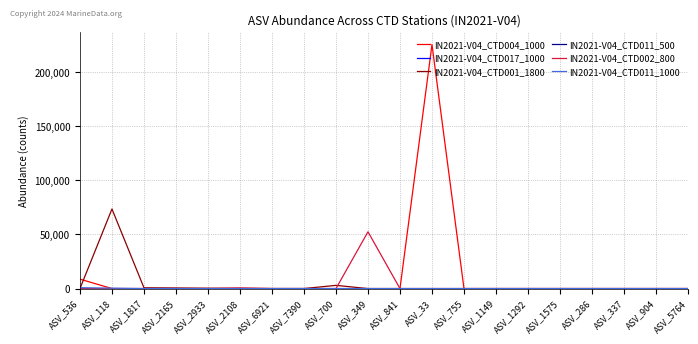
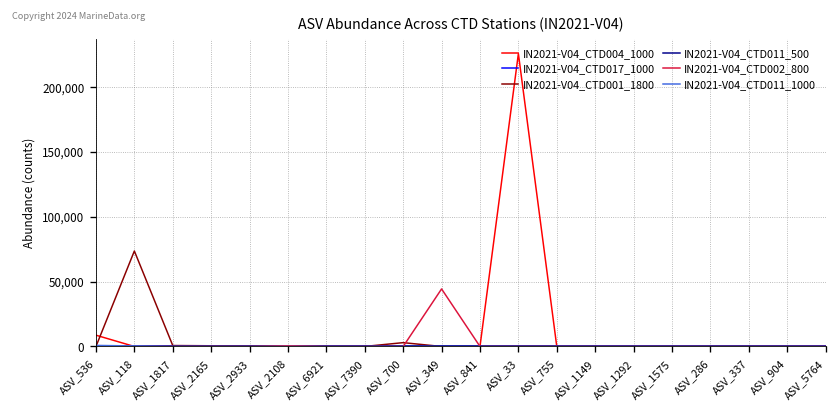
IN2021-V04_CTD002_800, ASV_349: 52,000 -> 44,000
